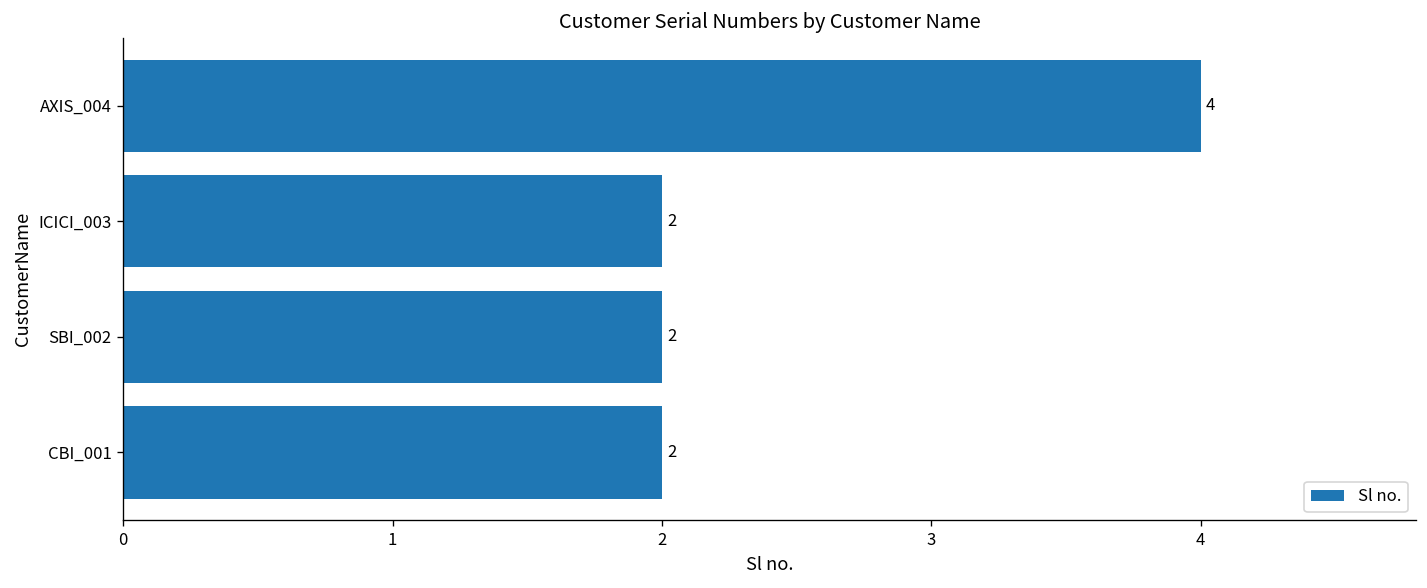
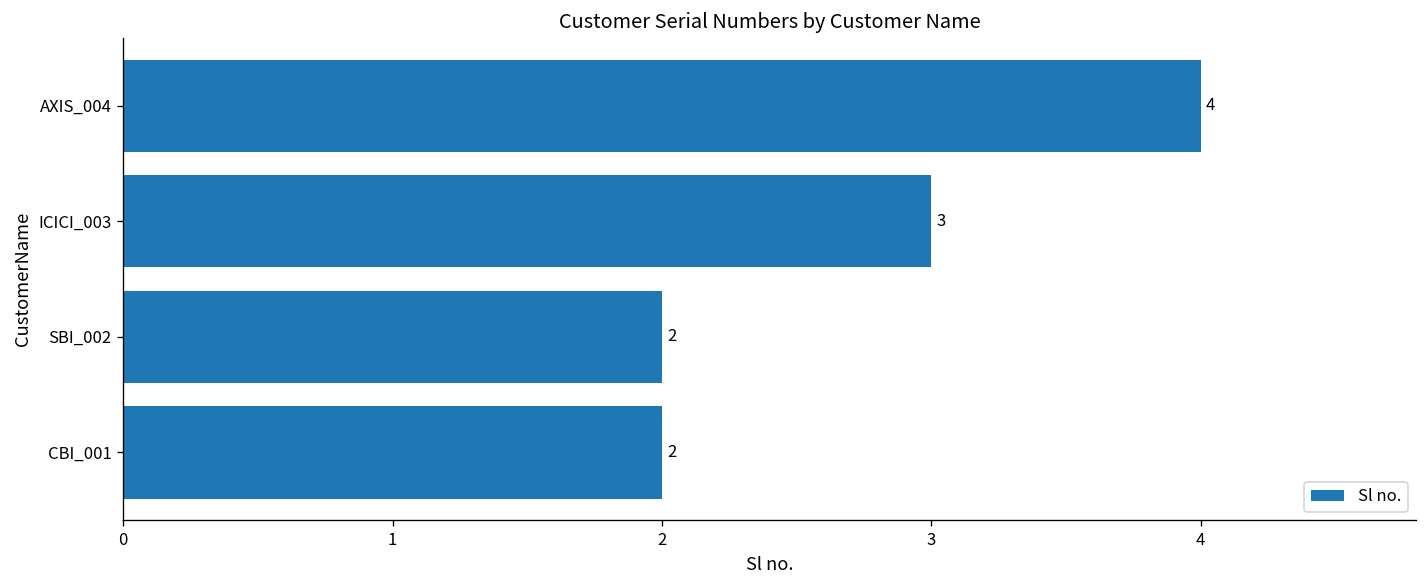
ICICI_003: 2 -> 3
